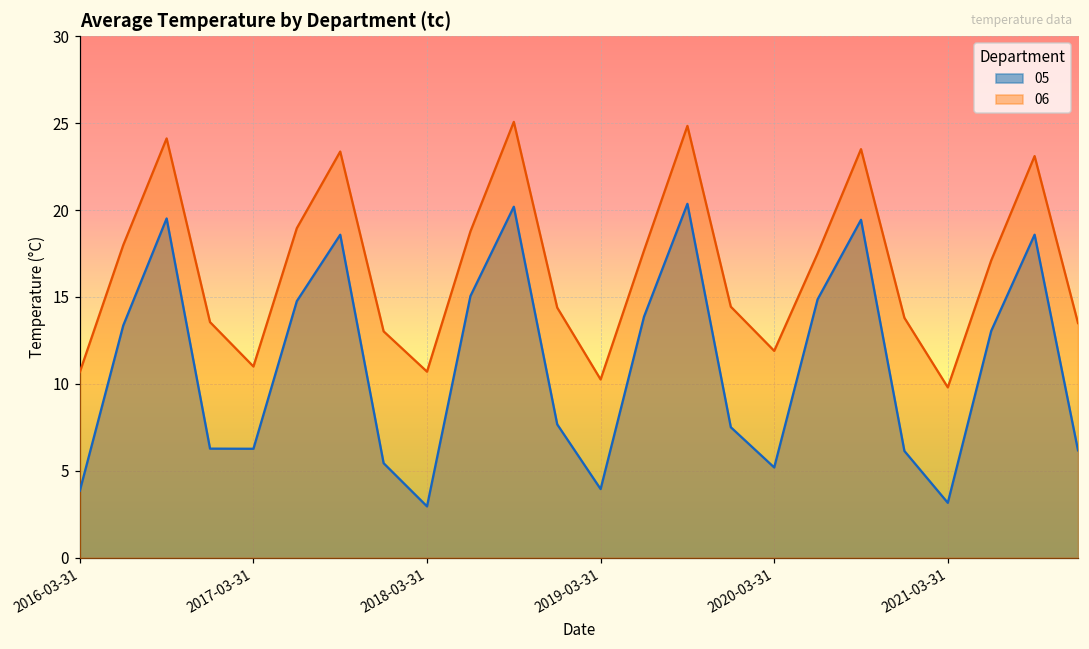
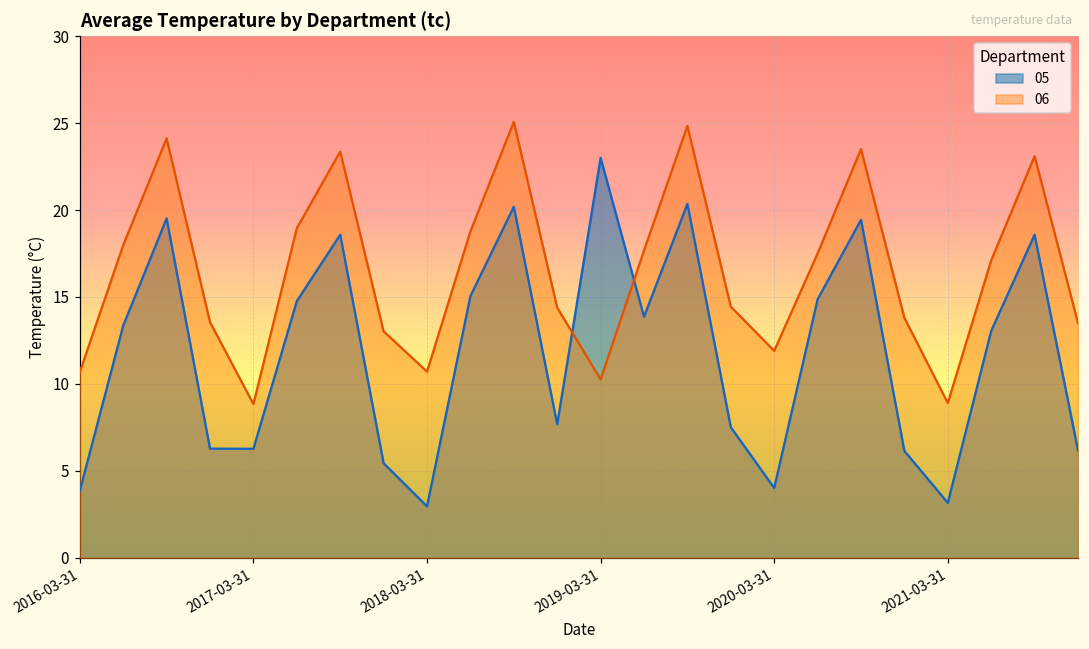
06, 2017-03-31: 11.0 -> 8.8
05, 2019-03-31: 4.0 -> 23.0
05, 2020-03-31: 5.2 -> 4.0
06, 2021-03-31: 9.8 -> 8.9
